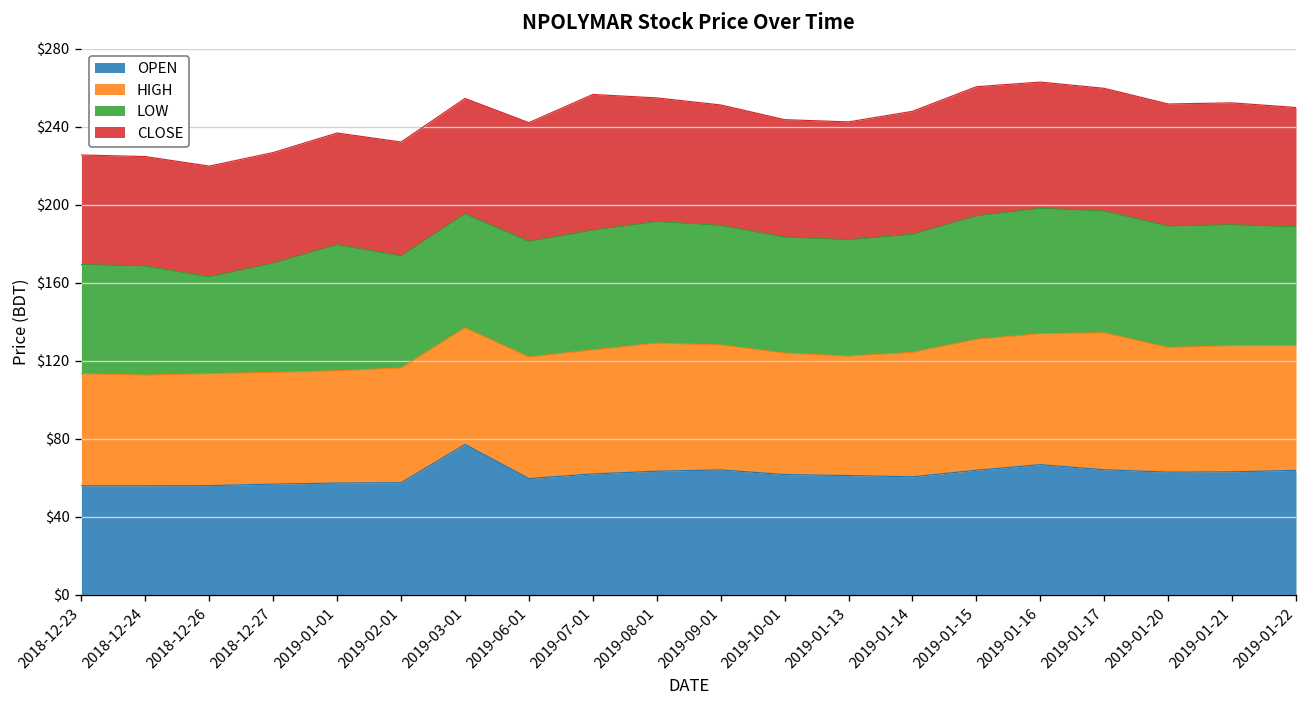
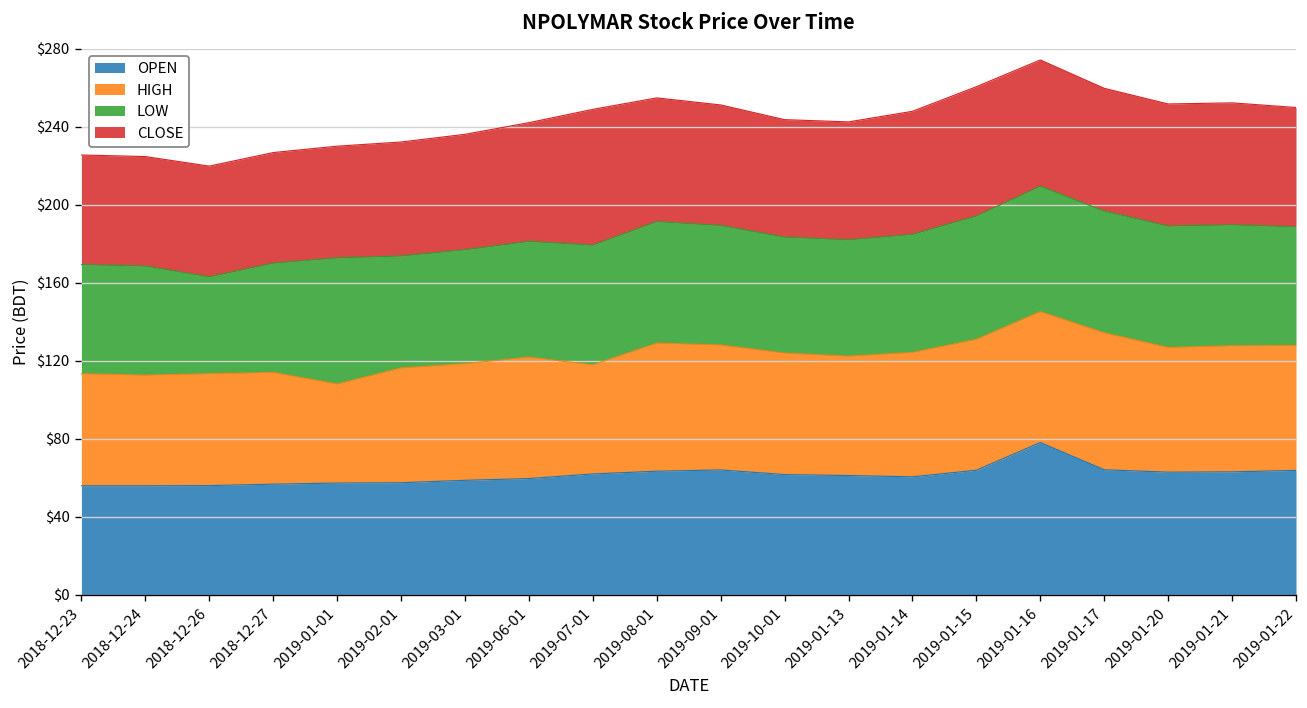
HIGH, 2019-01-01: $58 -> $51
OPEN, 2019-03-01: $77 -> $59
HIGH, 2019-07-01: $64 -> $56
OPEN, 2019-01-16: $67 -> $78
